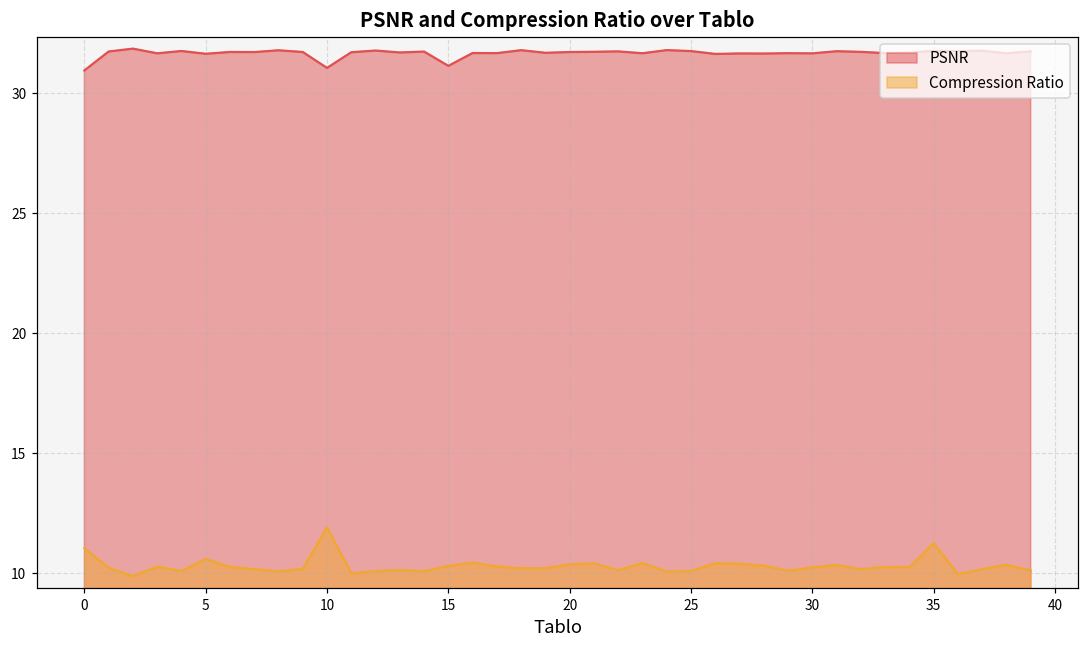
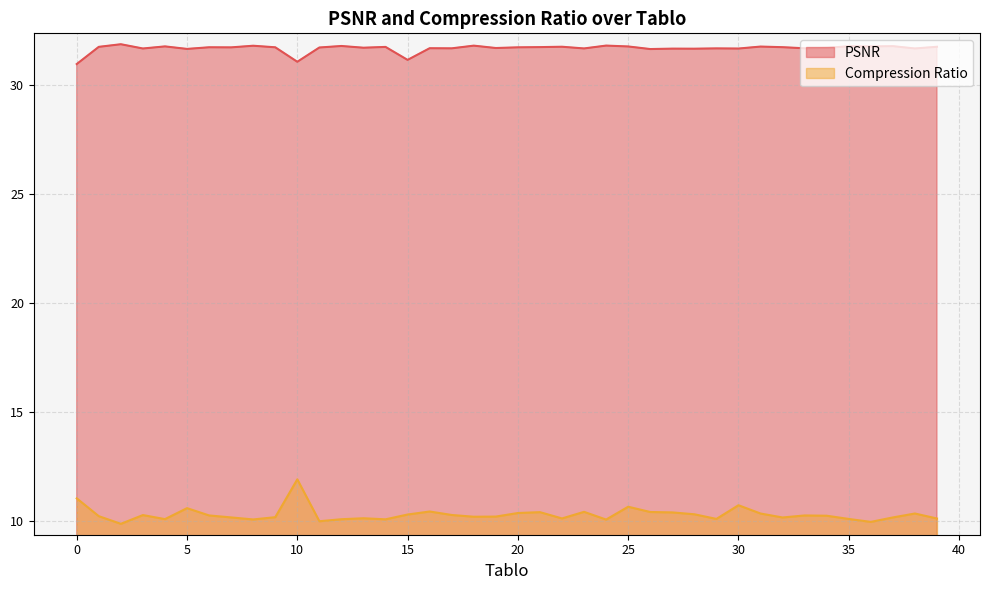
Compression Ratio, 25: 10.1 -> 10.7
Compression Ratio, 30: 10.2 -> 10.7
Compression Ratio, 35: 11.3 -> 10.1
